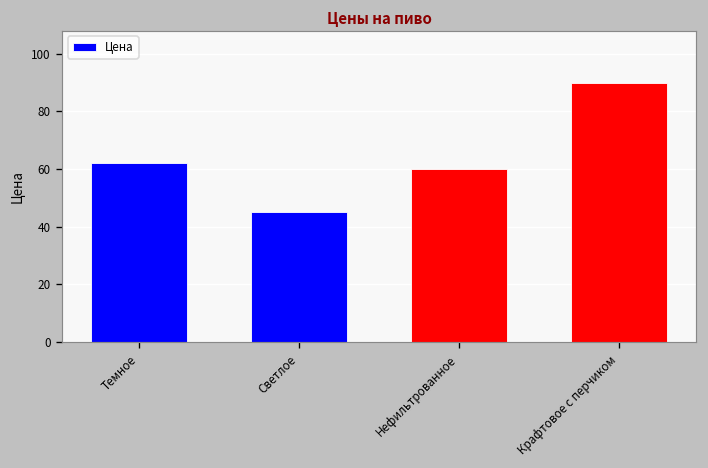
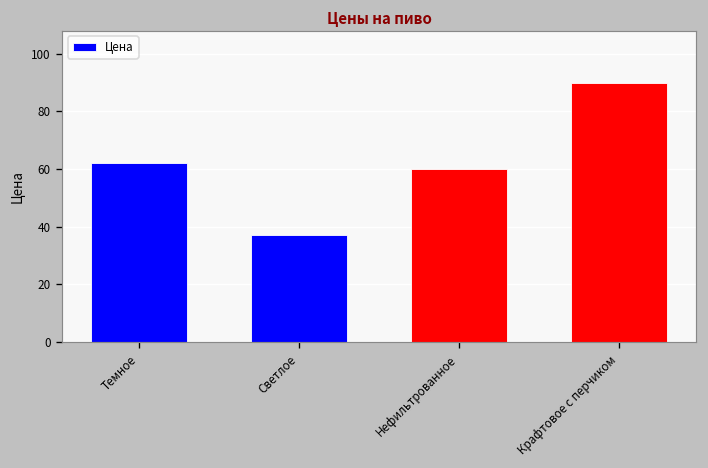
Светлое: 45 -> 37
